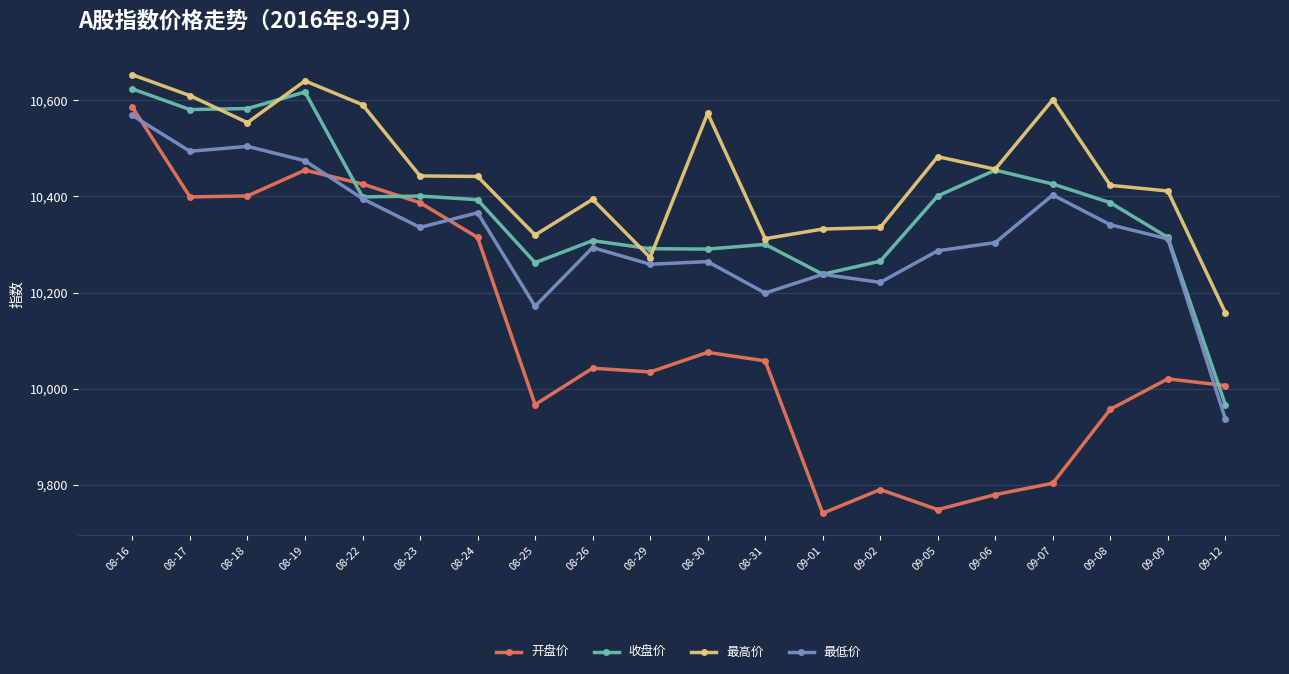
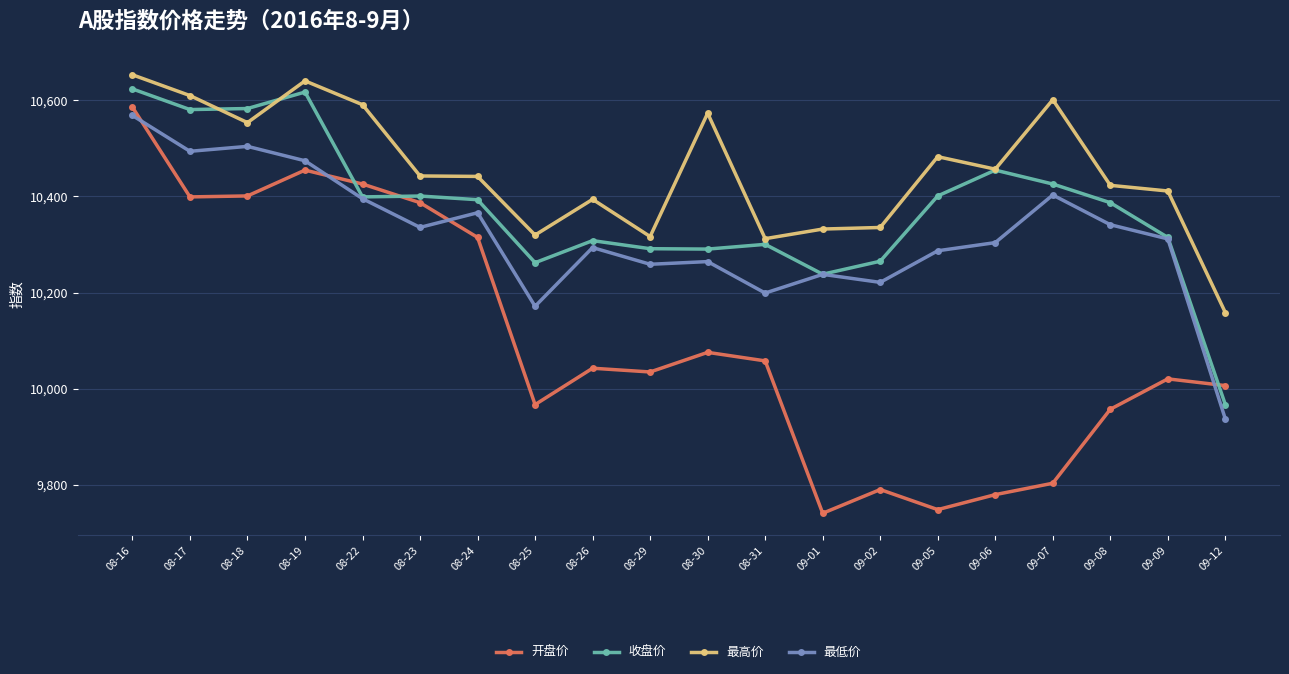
最高价, 08-29: 10,270 -> 10,320
